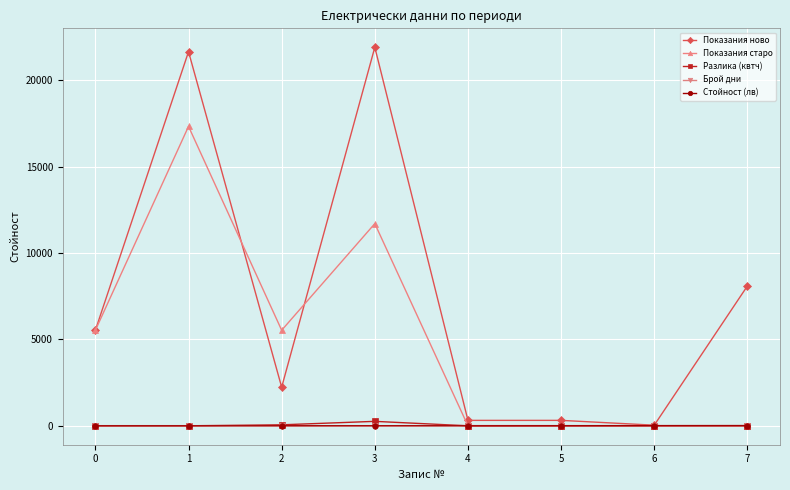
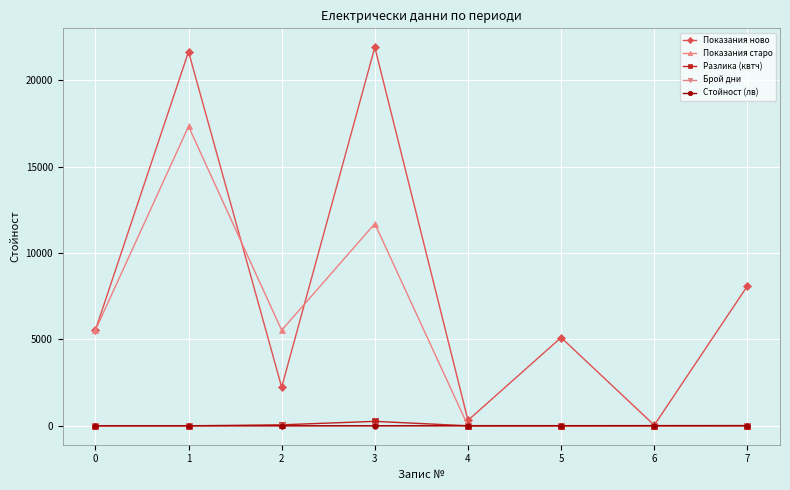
Показания ново, 5: 300 -> 5100
